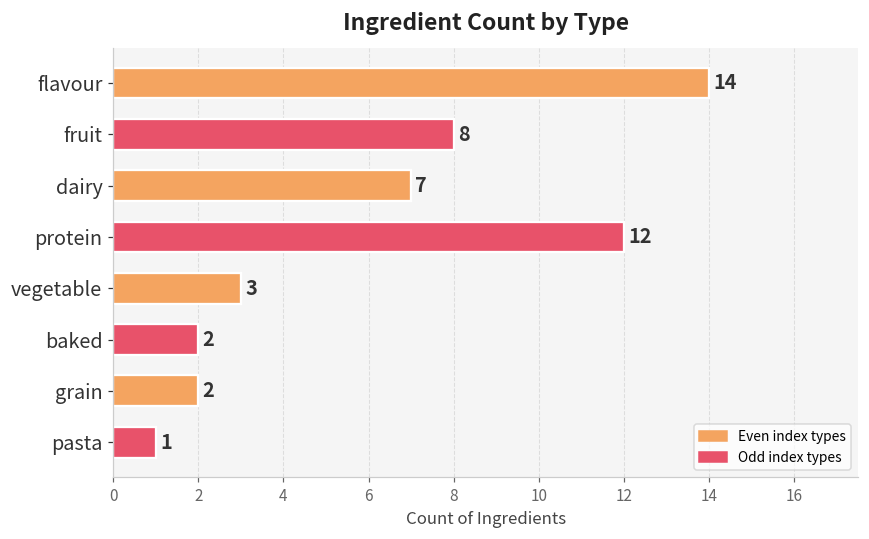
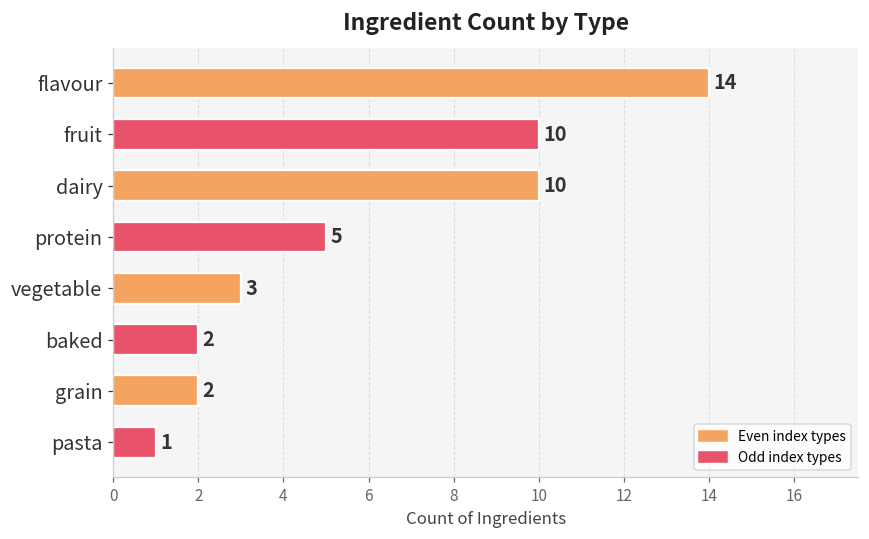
fruit: 8 -> 10
dairy: 7 -> 10
protein: 12 -> 5
